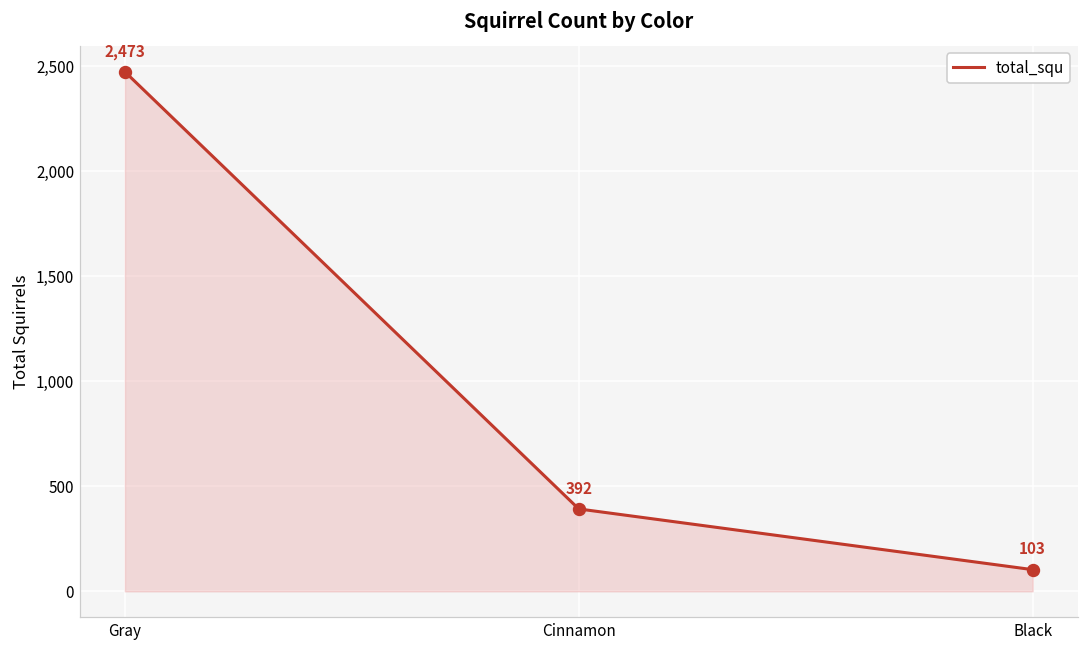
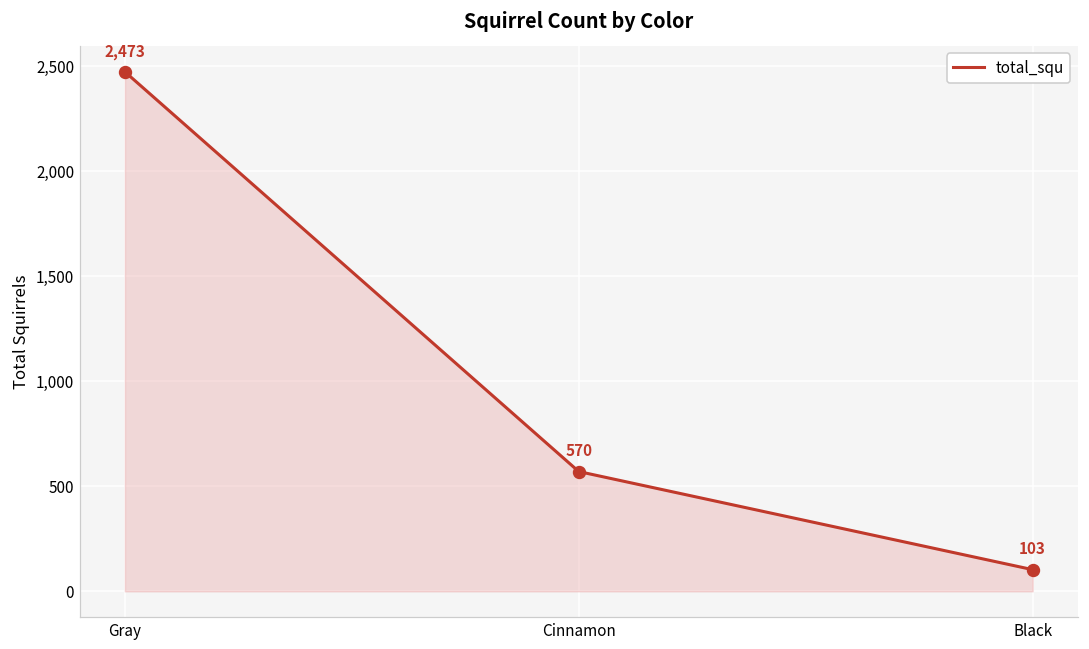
Cinnamon: 392 -> 570
